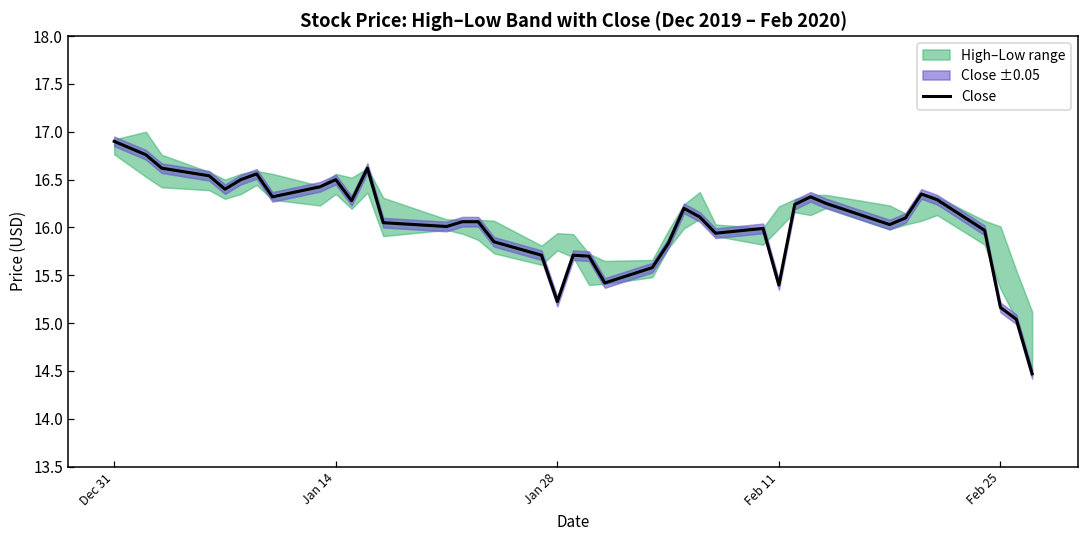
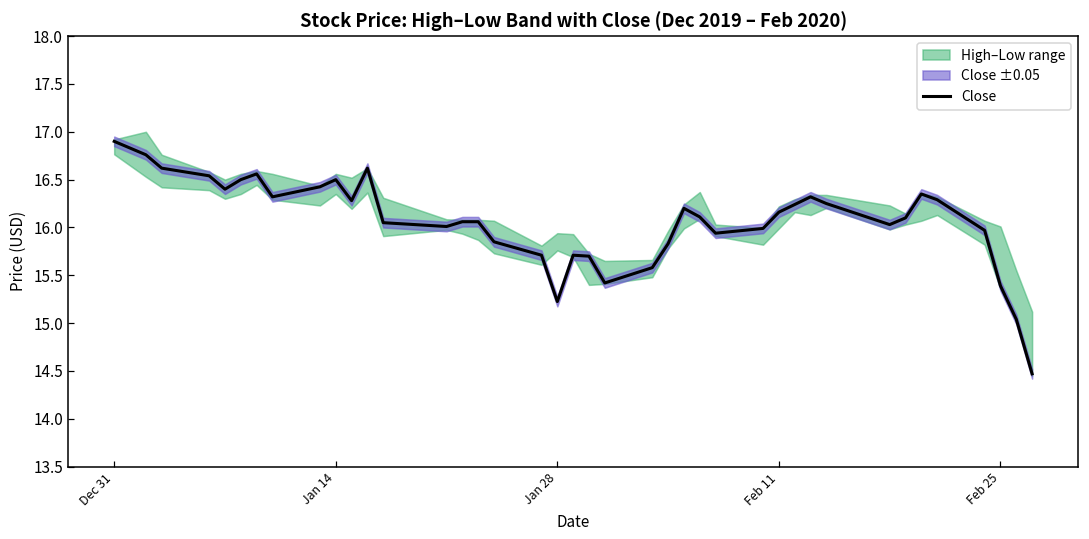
Close, Feb 11: 15.4 -> 16.2
Close, Feb 25: 15.2 -> 15.4
